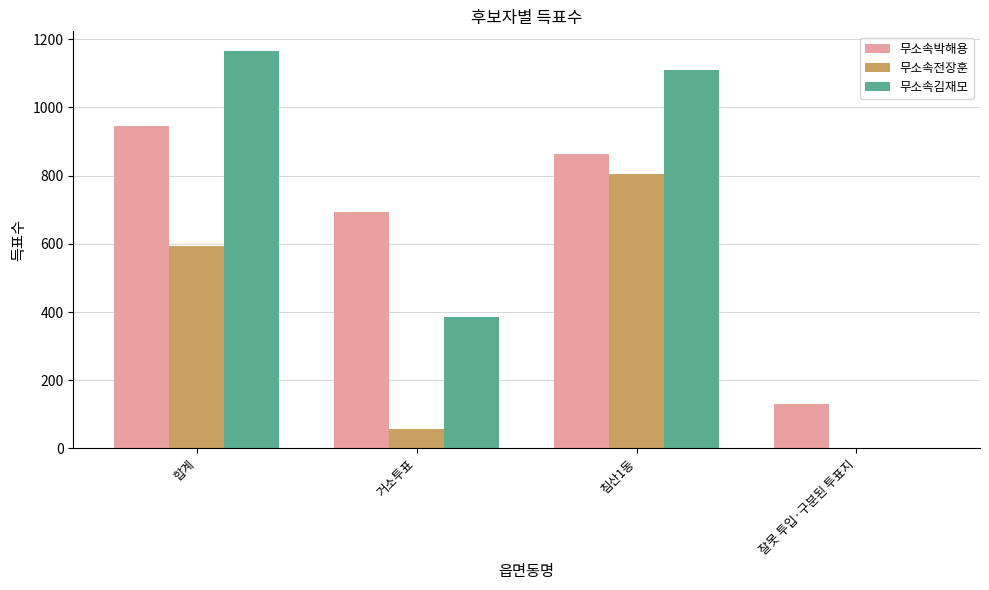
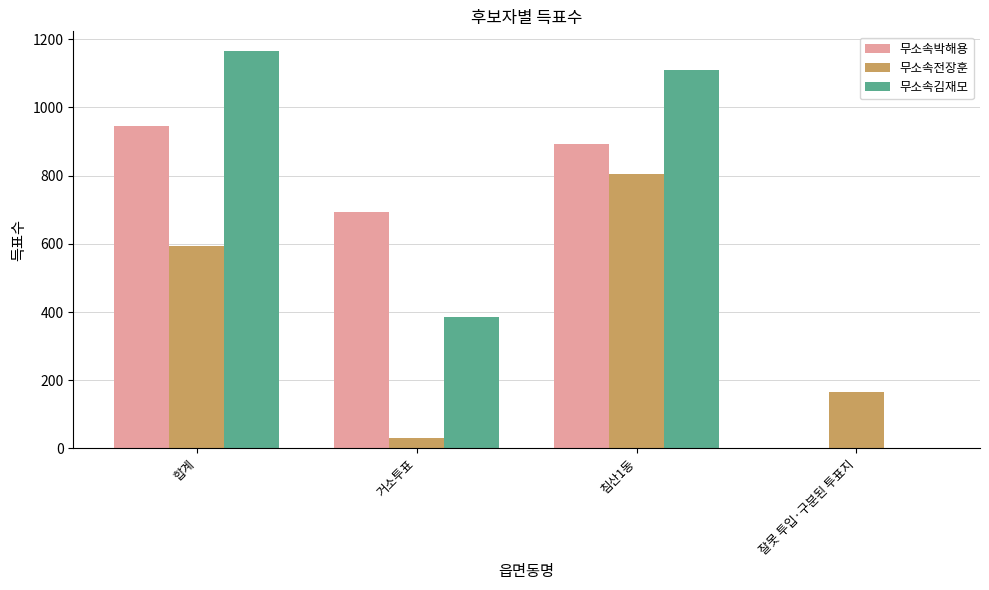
무소속전장훈, 거소투표: 60 -> 30
무소속박해용, 침산1동: 860 -> 890
무소속박해용, 잘못 투입·구분된 투표지: 130 -> 0
무소속전장훈, 잘못 투입·구분된 투표지: 0 -> 170
